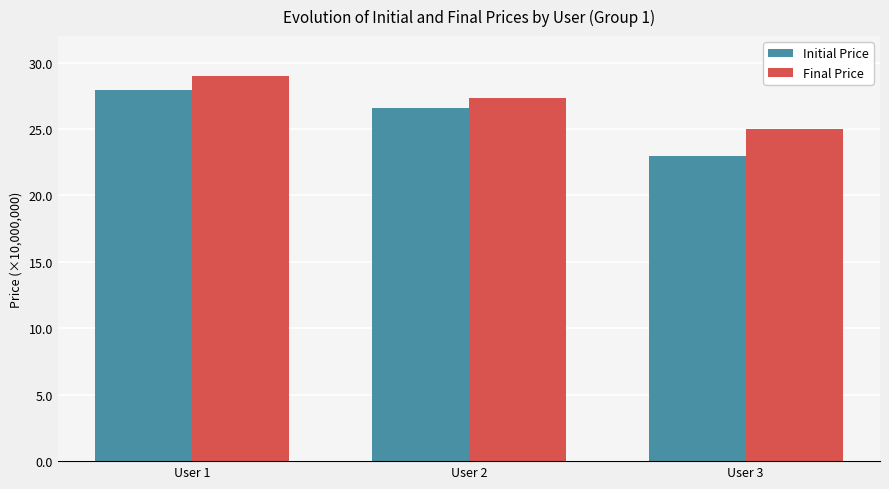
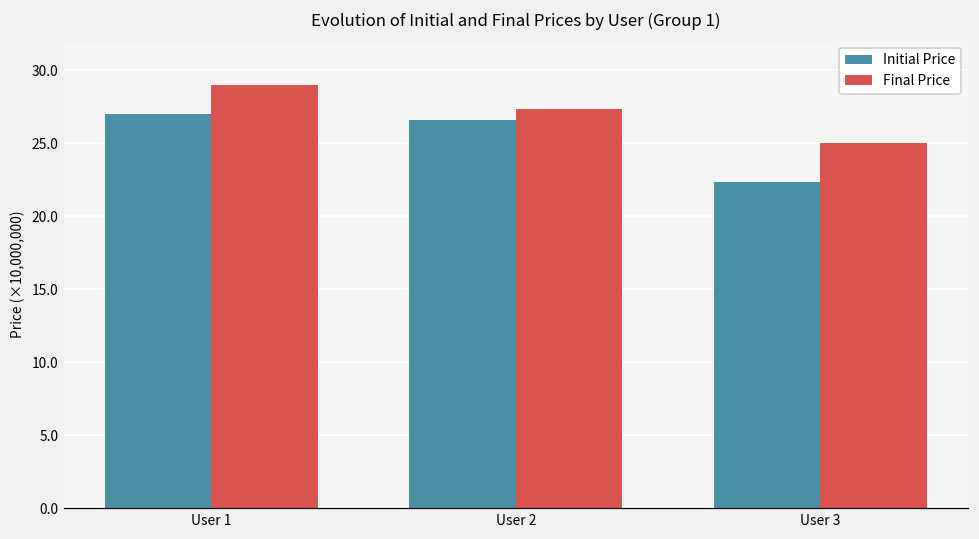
Initial Price, User 1: 28.0 -> 27.0
Initial Price, User 3: 23.0 -> 22.3
